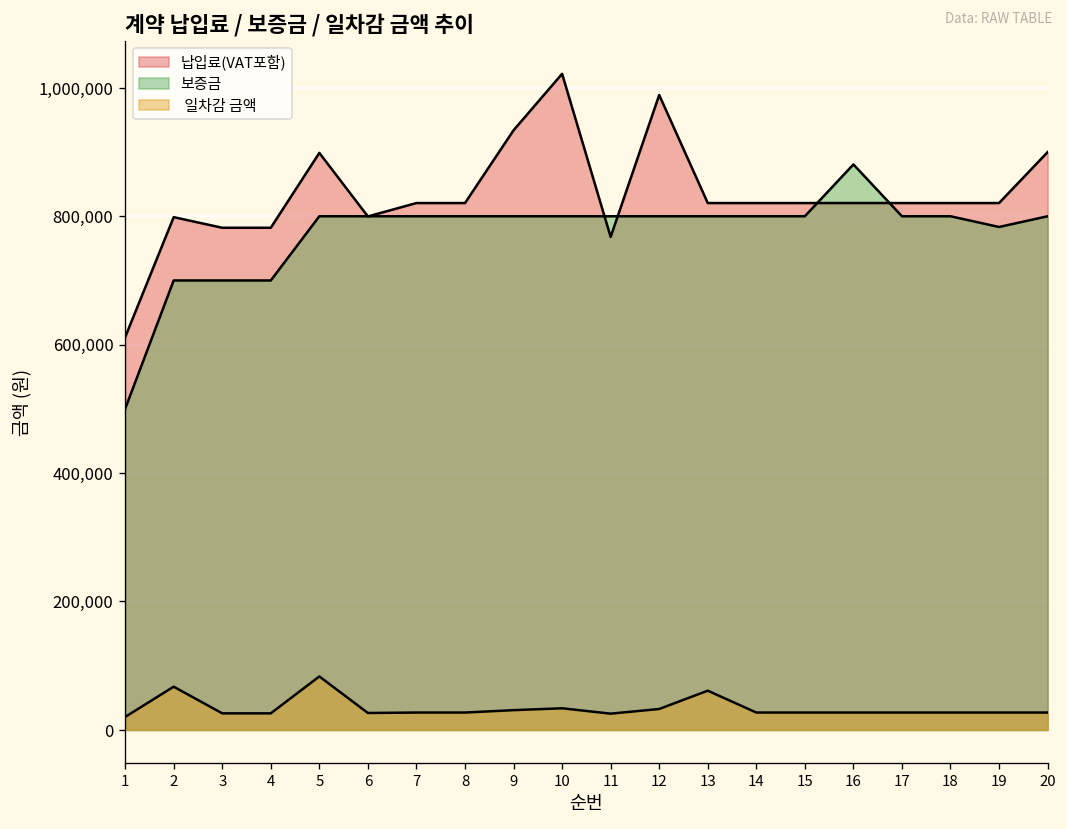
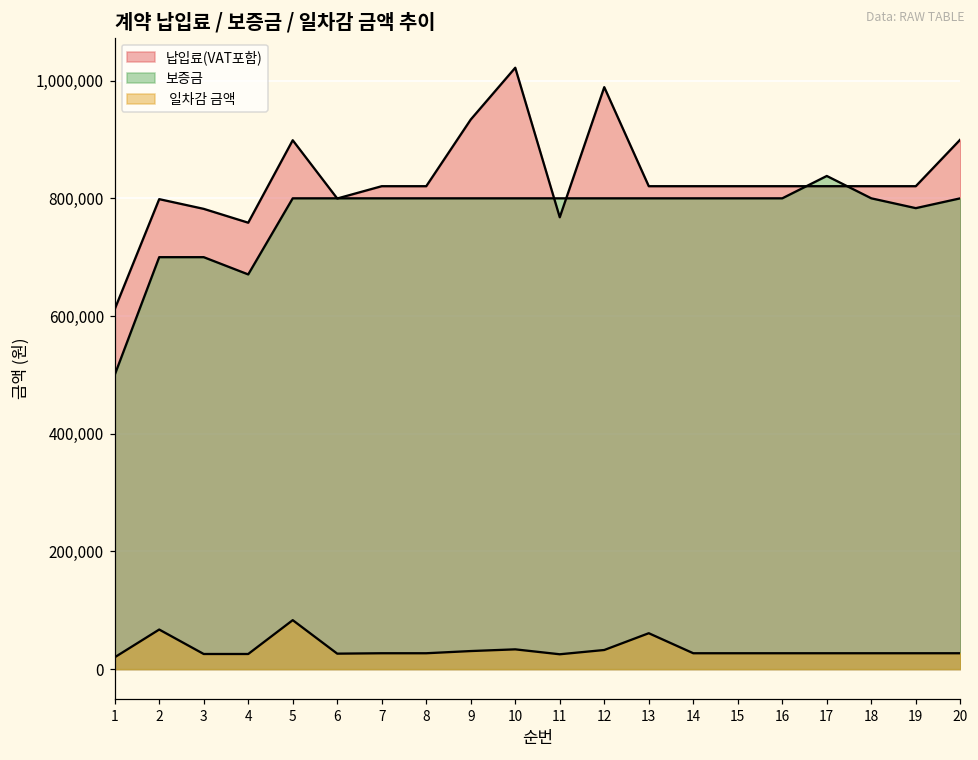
납입료(VAT포함), 4: 780,000 -> 760,000
보증금, 4: 700,000 -> 670,000
보증금, 16: 880,000 -> 800,000
보증금, 17: 800,000 -> 840,000
